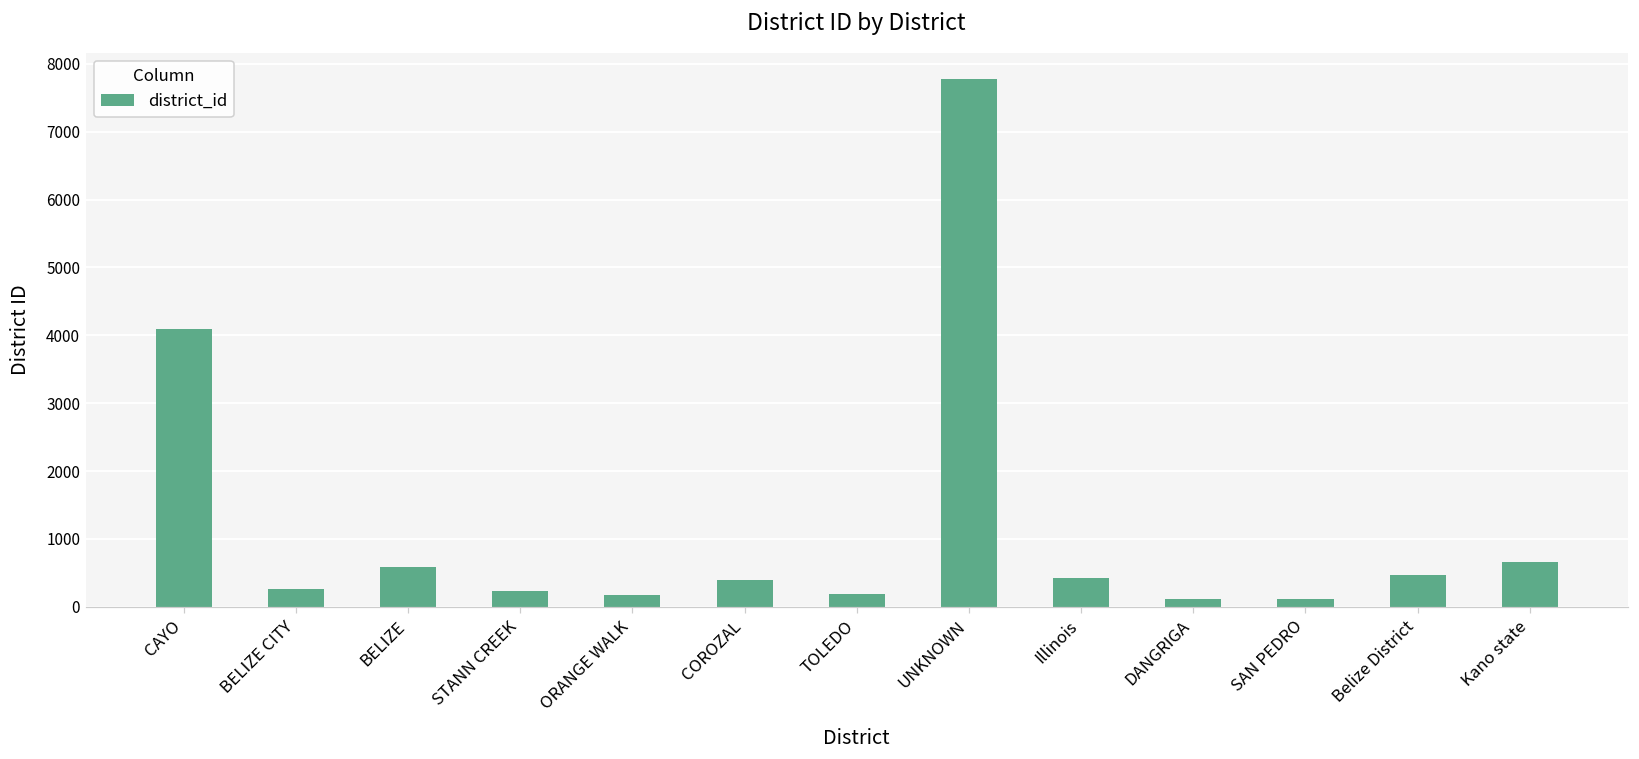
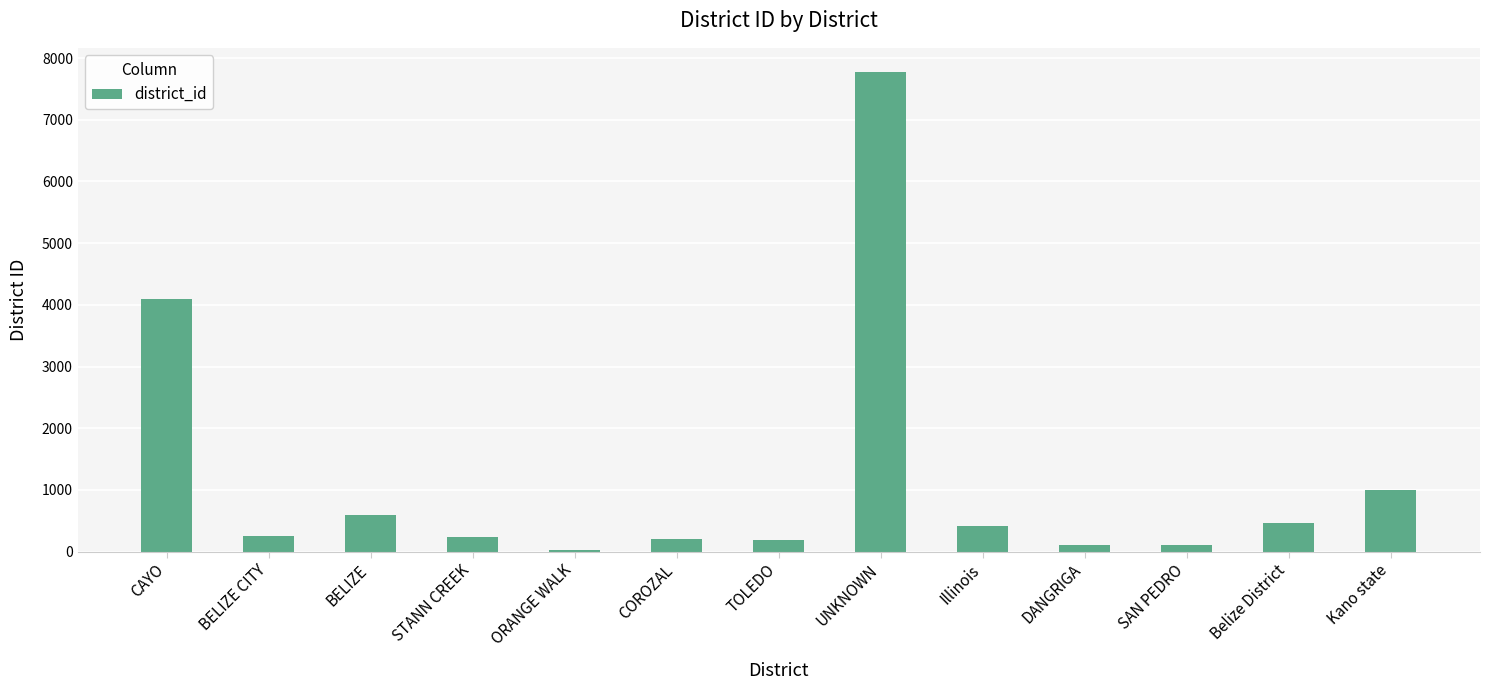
ORANGE WALK: 200 -> 0
COROZAL: 400 -> 200
Kano state: 700 -> 1000
